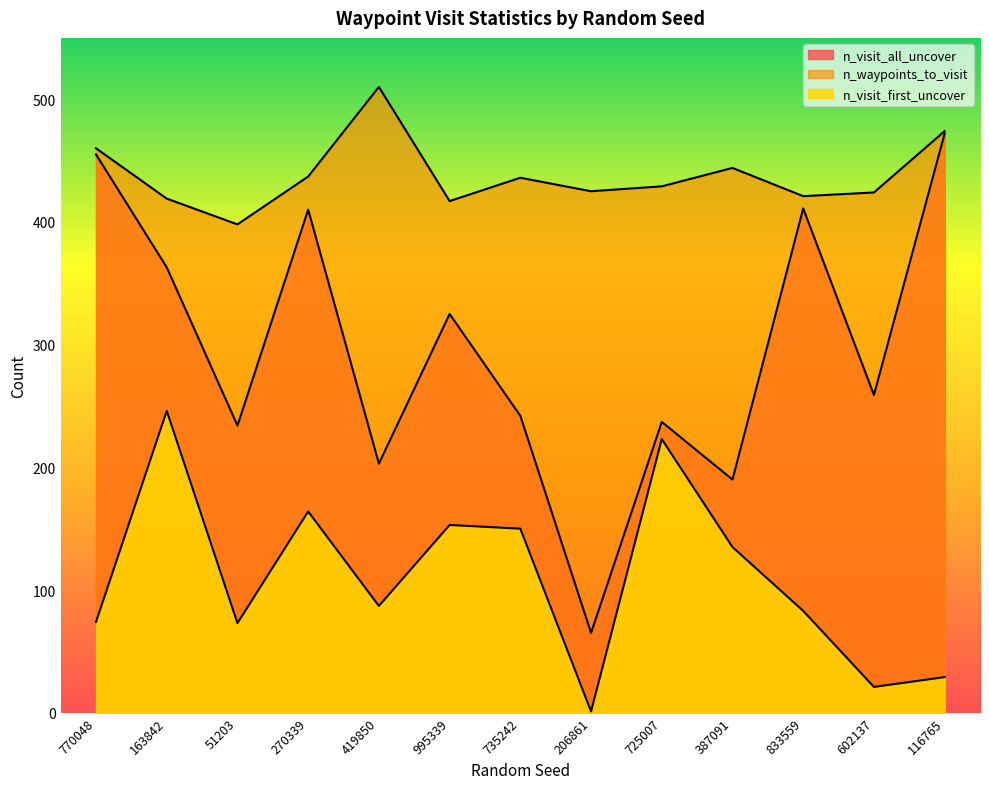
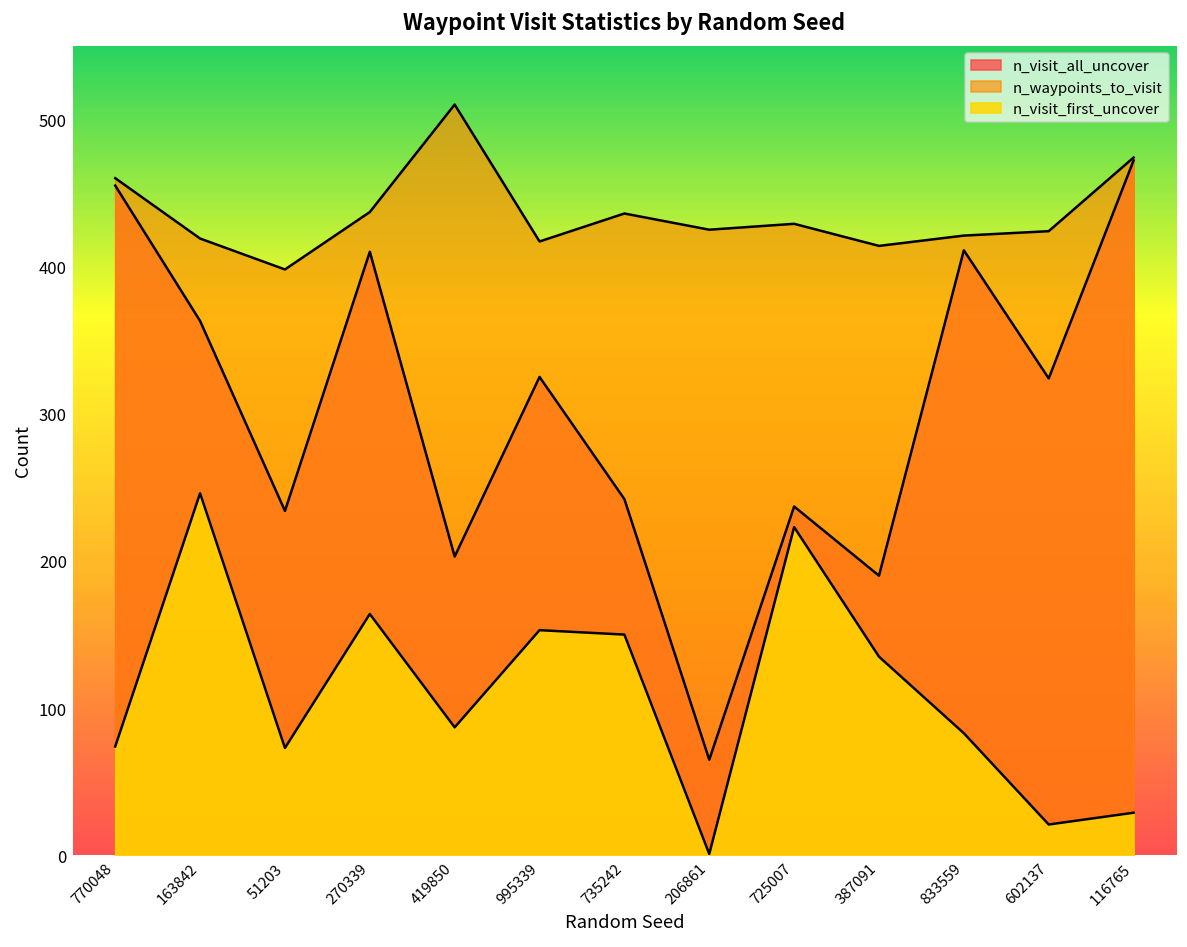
n_waypoints_to_visit, 387091: 444 -> 414
n_visit_all_uncover, 602137: 259 -> 324
